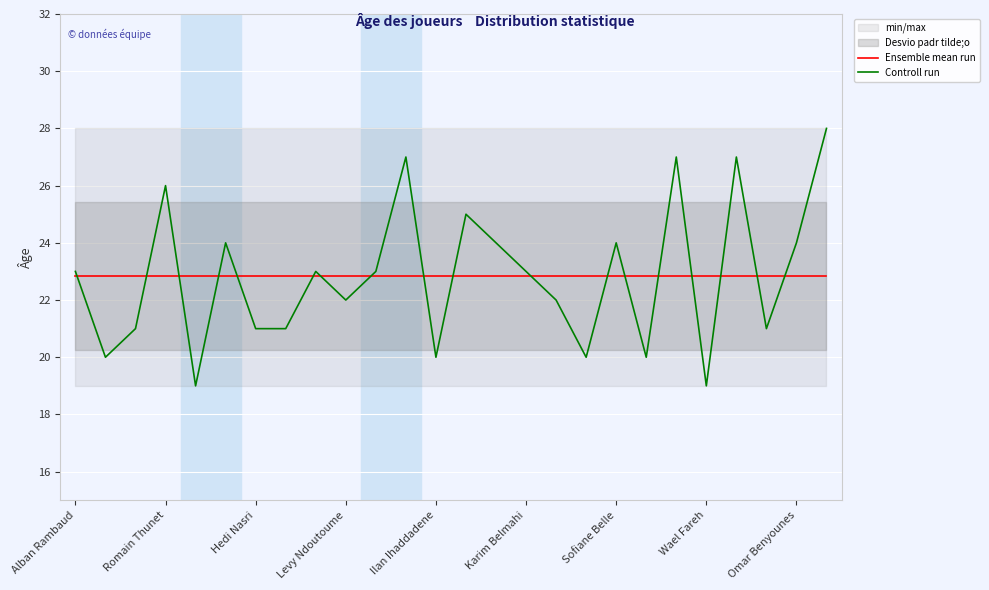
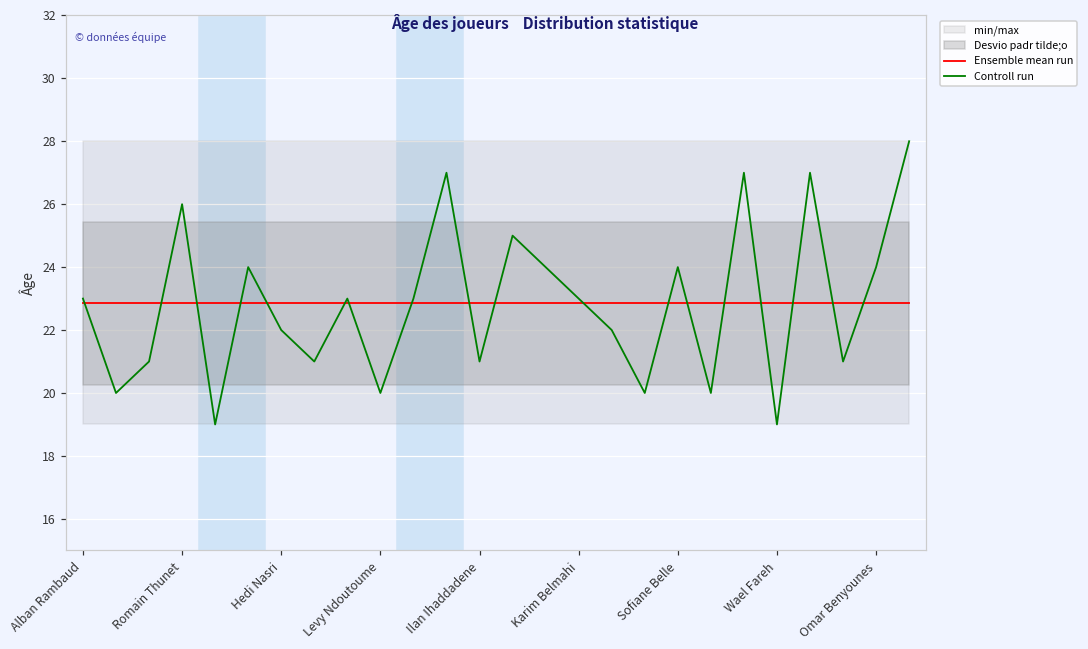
Controll run, Hedi Nasri: 21 -> 22
Controll run, Levy Ndoutoume: 22 -> 20
Controll run, Ilan Ihaddadene: 20 -> 21
